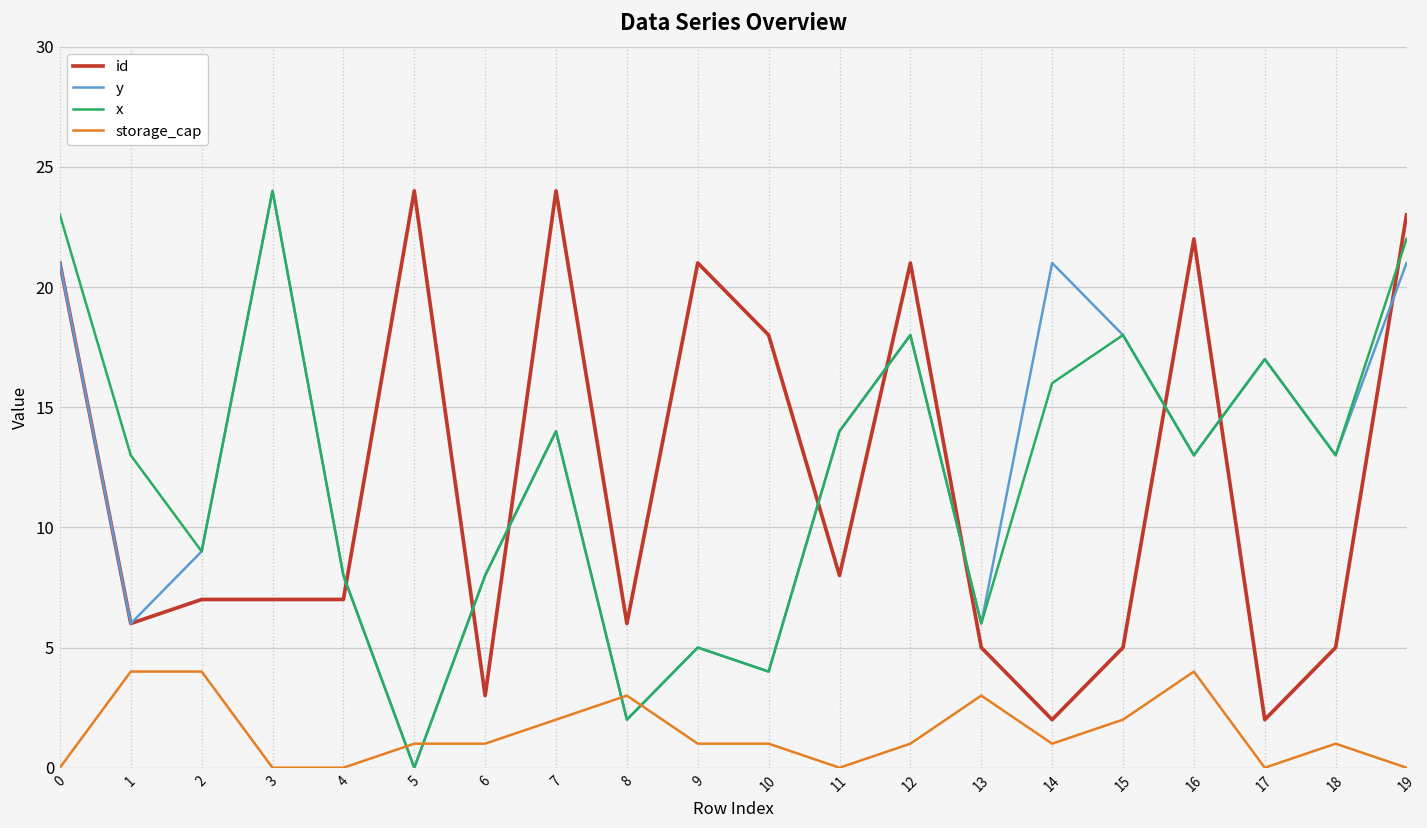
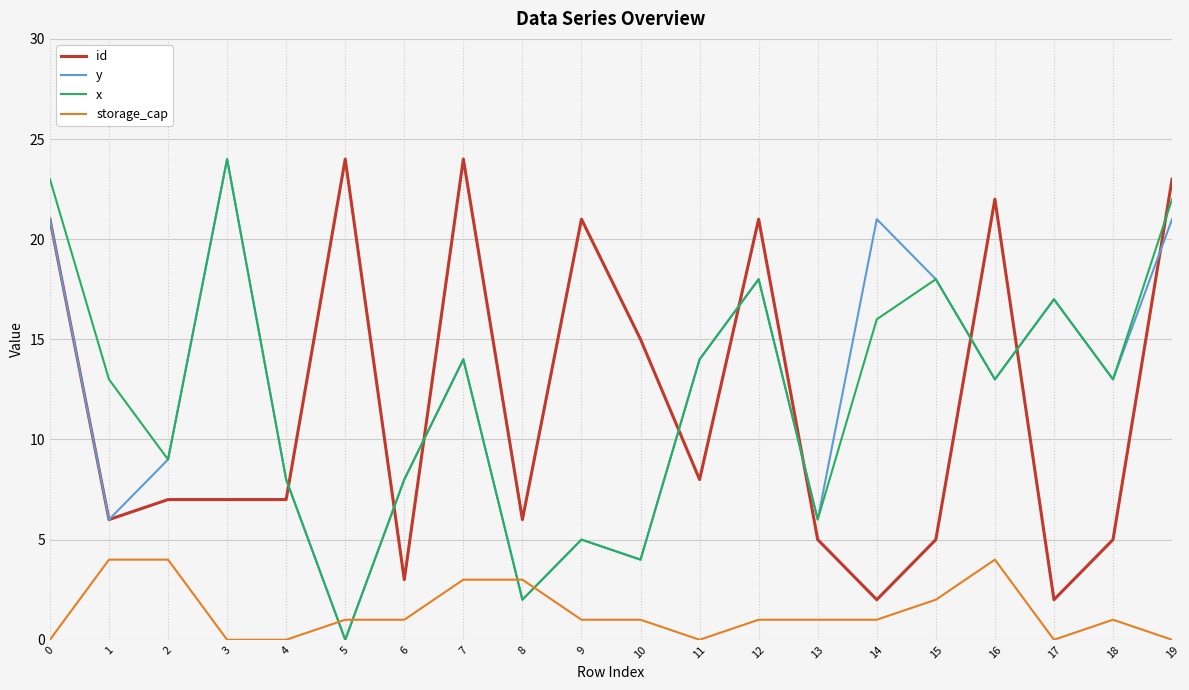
storage_cap, 7: 2 -> 3
id, 10: 18 -> 15
storage_cap, 13: 3 -> 1
